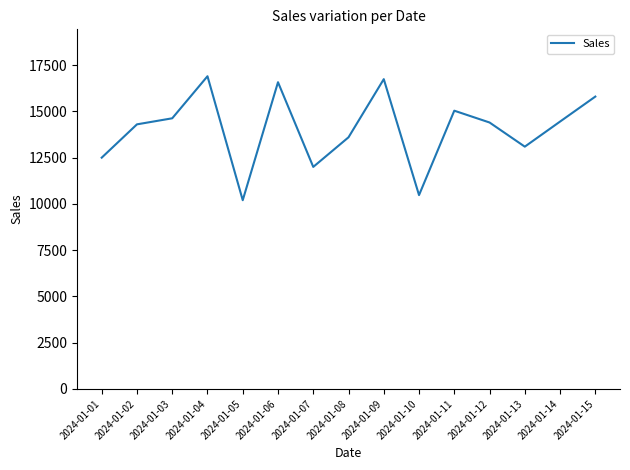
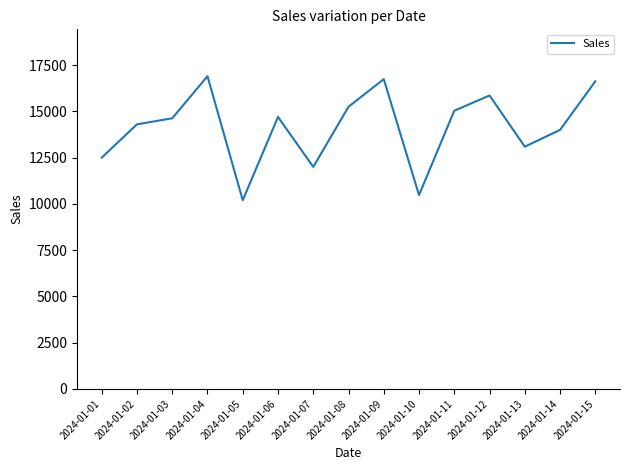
2024-01-06: 16600 -> 14700
2024-01-08: 13600 -> 15300
2024-01-12: 14400 -> 15900
2024-01-14: 14500 -> 14000
2024-01-15: 15800 -> 16600
